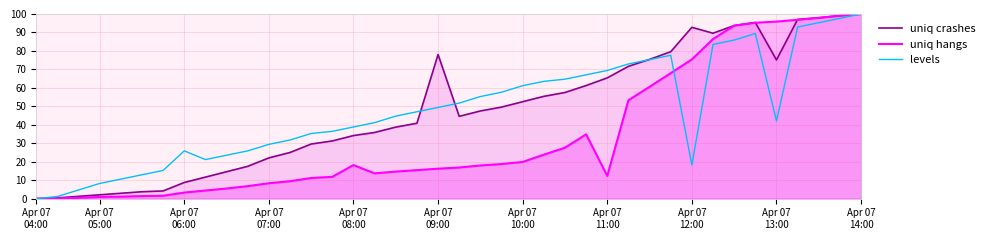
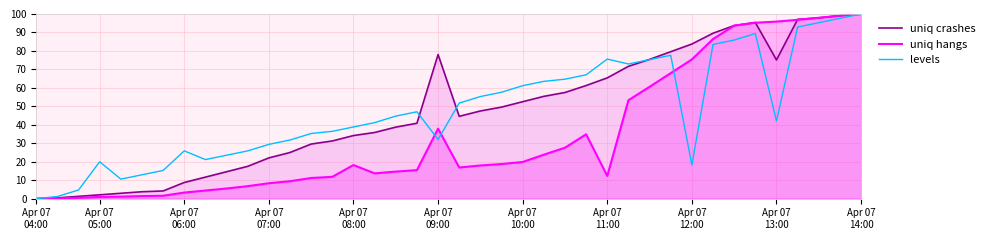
levels, Apr 07 05:00: 8 -> 20
uniq hangs, Apr 07 09:00: 16 -> 38
levels, Apr 07 09:00: 49 -> 32
levels, Apr 07 11:00: 69 -> 76
uniq crashes, Apr 07 12:00: 93 -> 84
